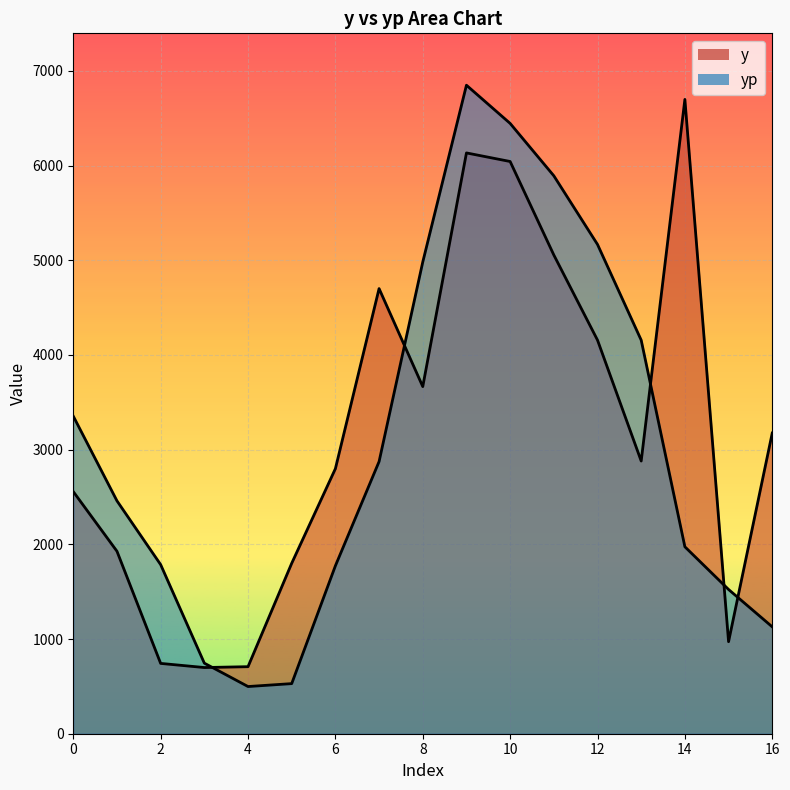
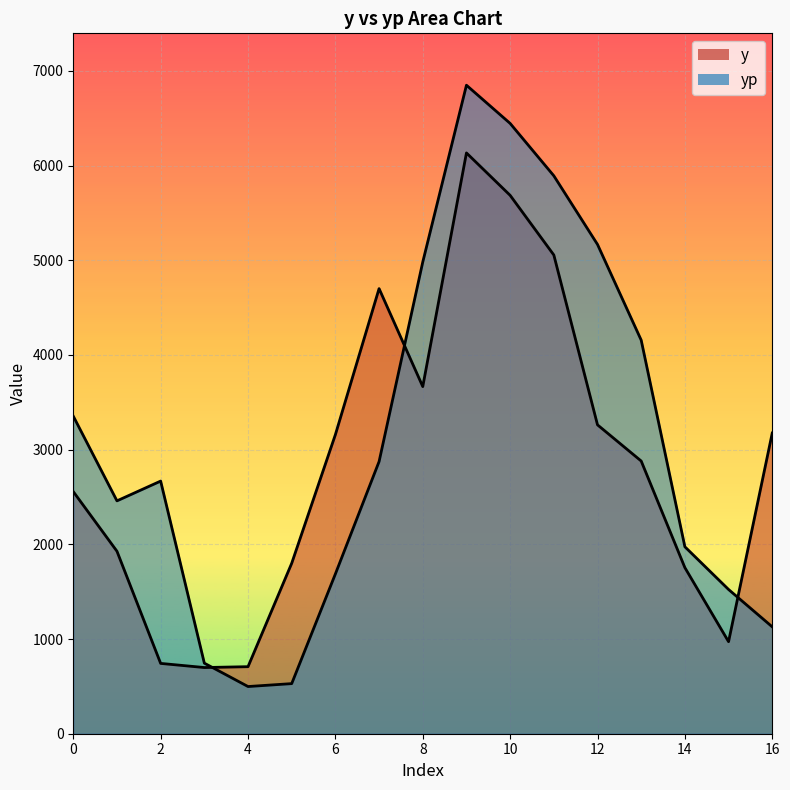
yp, 2: 1800 -> 2700
y, 6: 2800 -> 3200
yp, 6: 1800 -> 1700
y, 10: 6000 -> 5700
y, 12: 4200 -> 3300
y, 14: 6700 -> 1800
